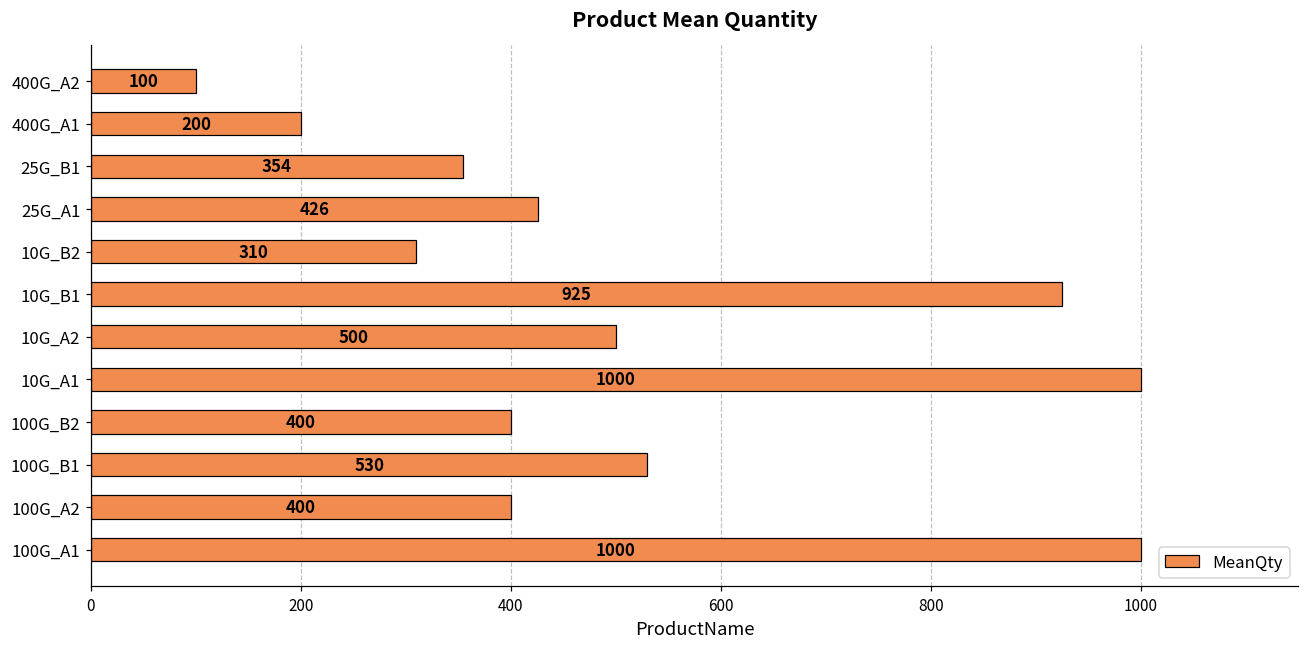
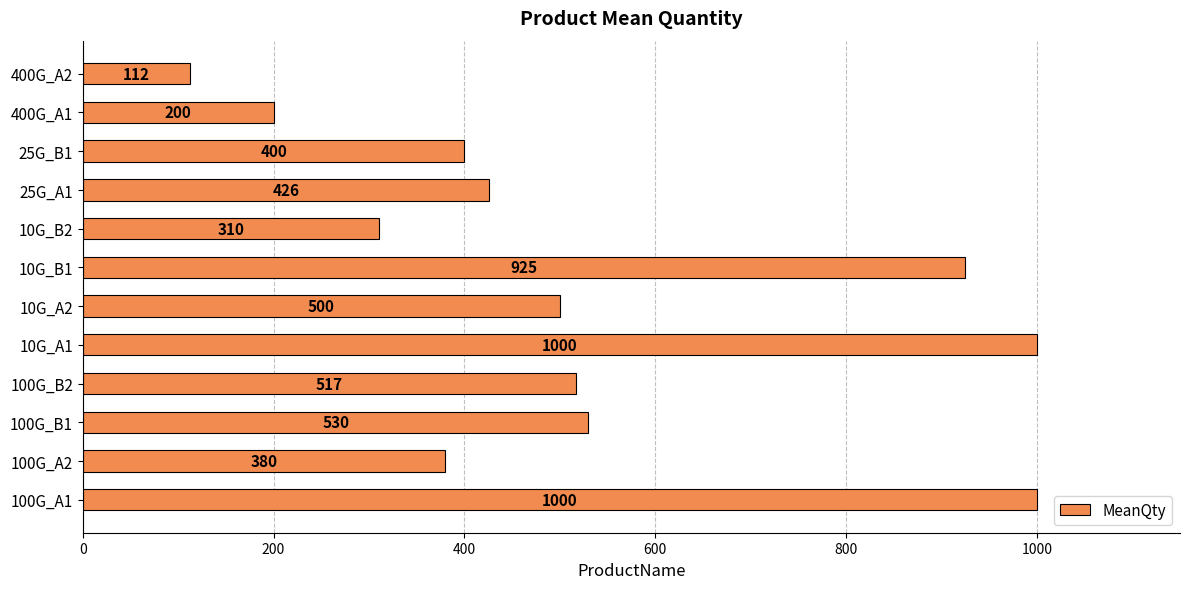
400G_A2: 100 -> 112
25G_B1: 354 -> 400
100G_B2: 400 -> 517
100G_A2: 400 -> 380
